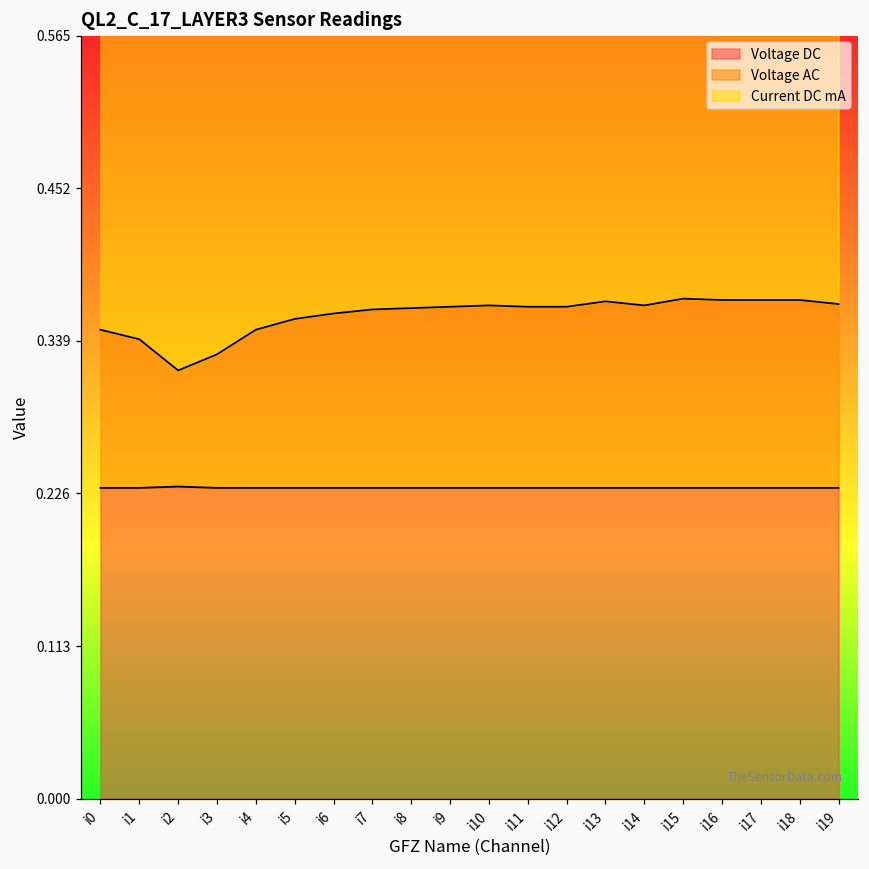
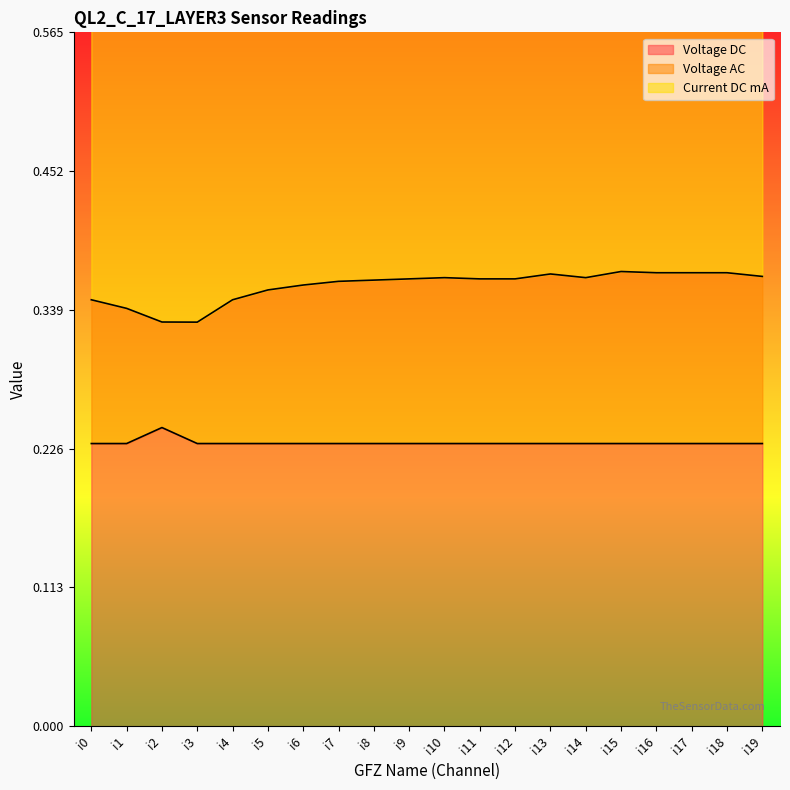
Voltage DC, i2: 0.231 -> 0.243
